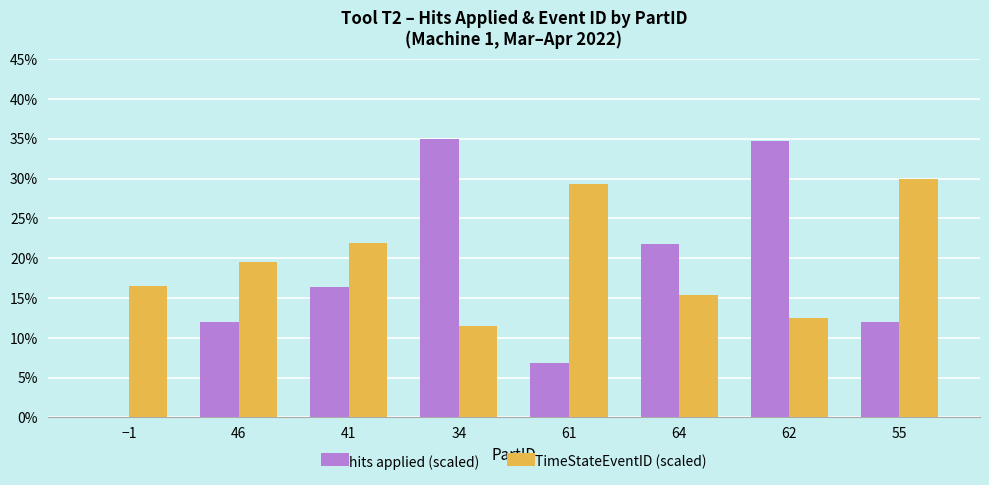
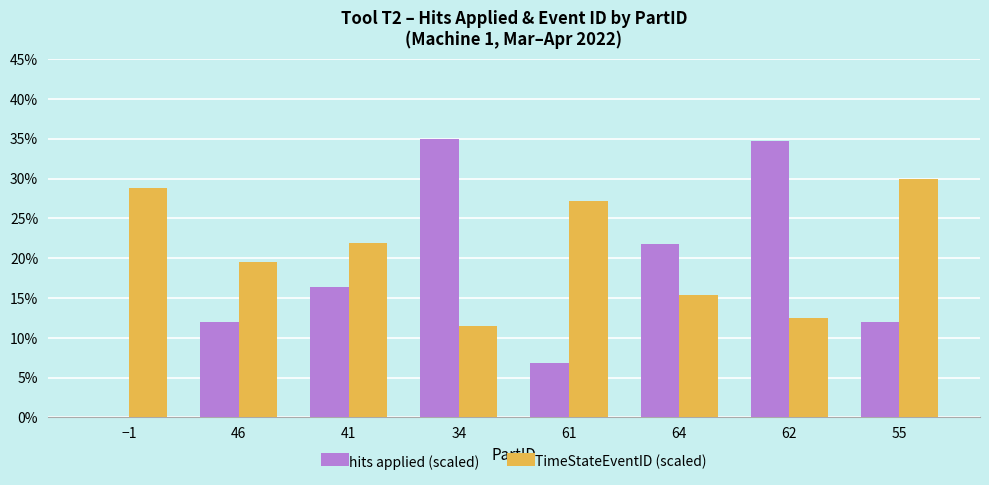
TimeStateEventID (scaled), −1: 17% -> 29%
TimeStateEventID (scaled), 61: 29% -> 27%
